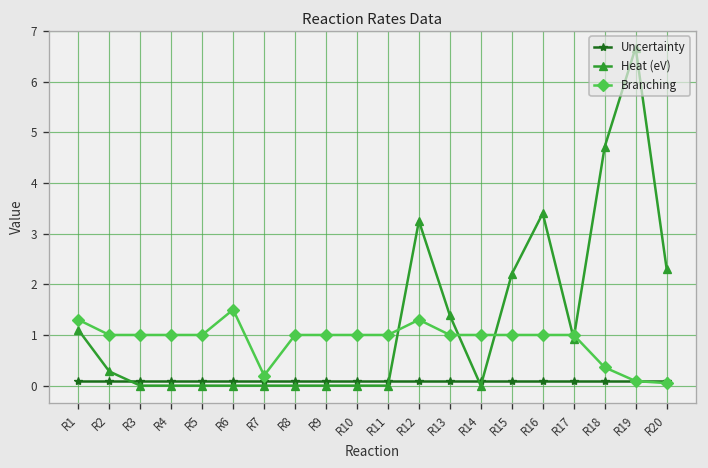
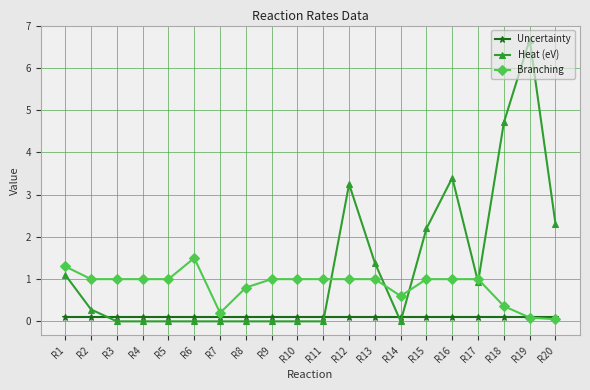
Branching, R8: 1.0 -> 0.8
Branching, R12: 1.3 -> 1.0
Branching, R14: 1.0 -> 0.6
